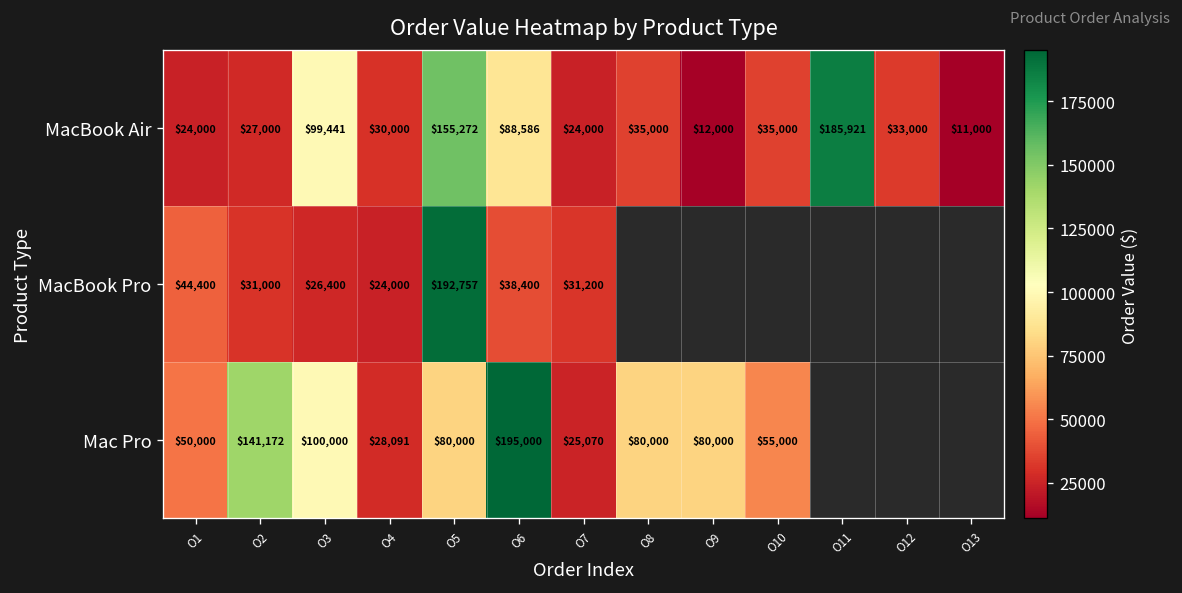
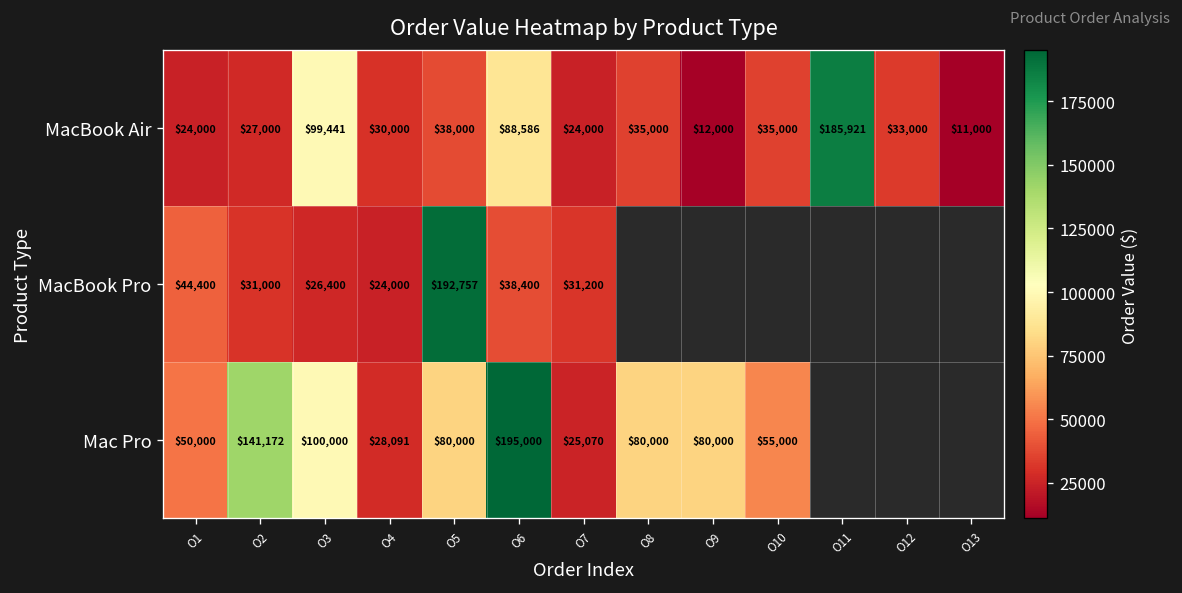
MacBook Air, O5: $155,272 -> $38,000
